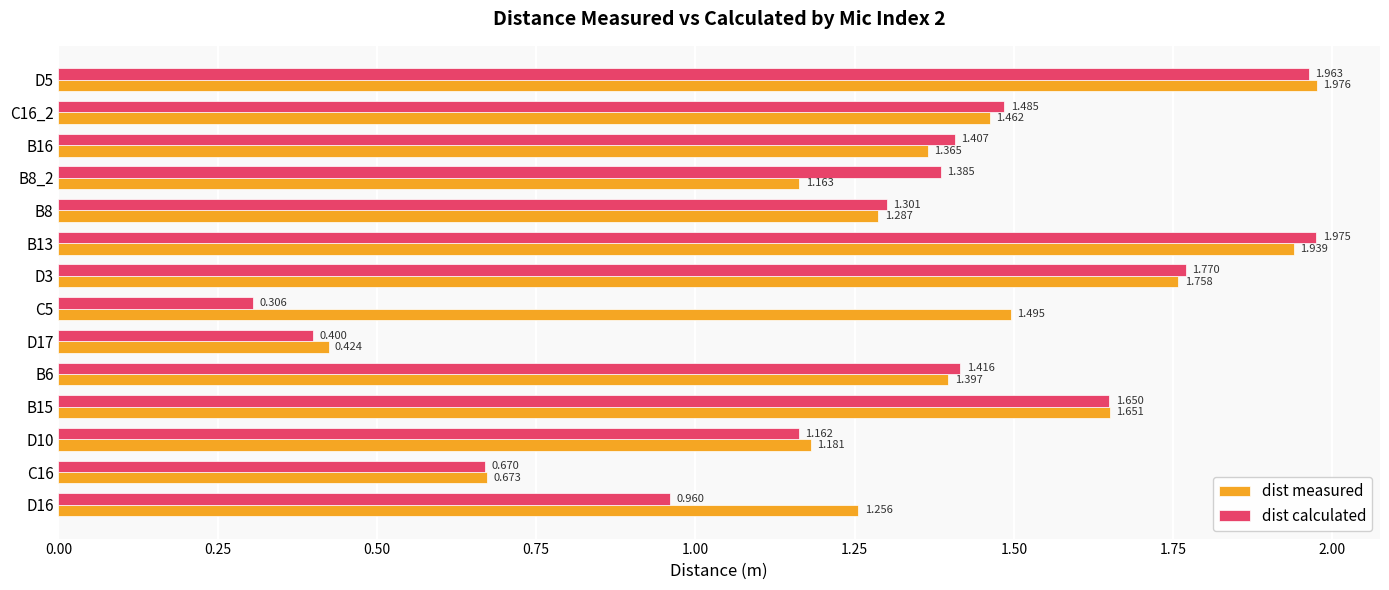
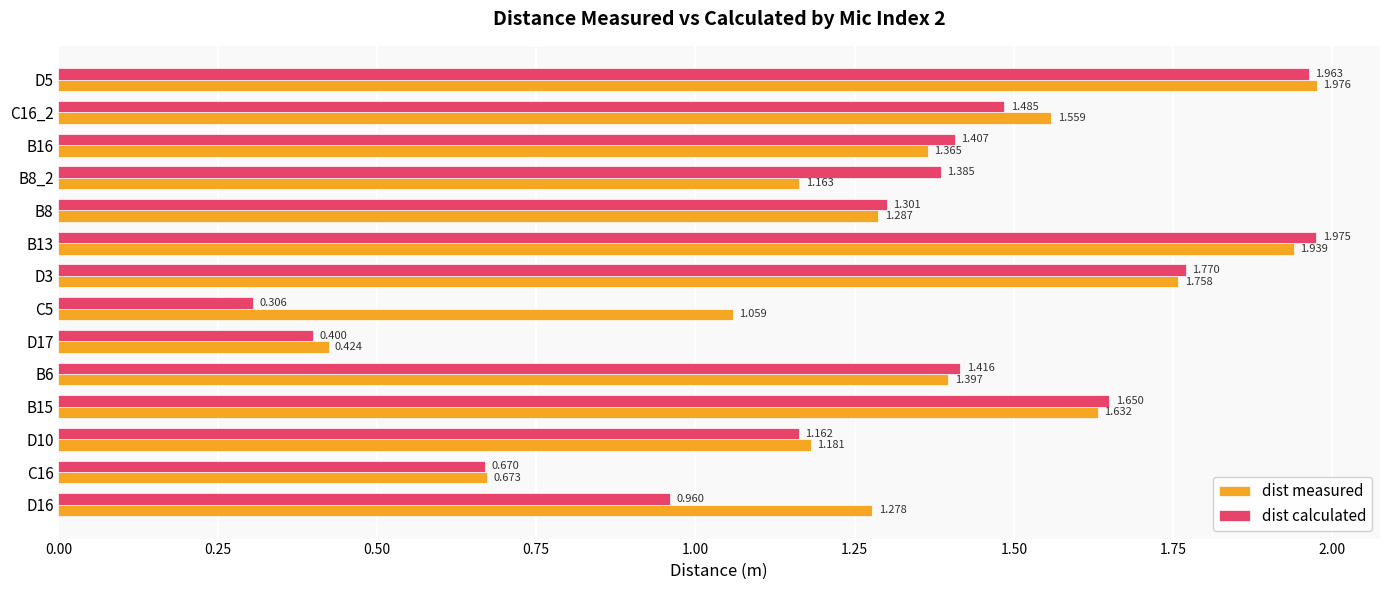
dist measured, C16_2: 1.462 -> 1.559
dist measured, C5: 1.495 -> 1.059
dist measured, B15: 1.651 -> 1.632
dist measured, D16: 1.256 -> 1.278
